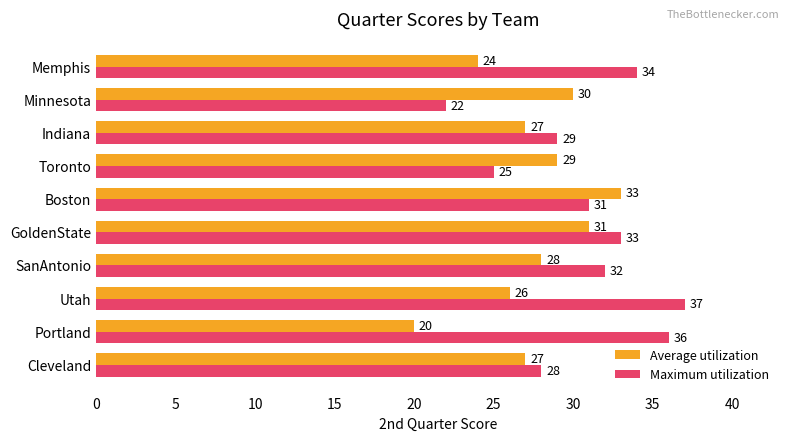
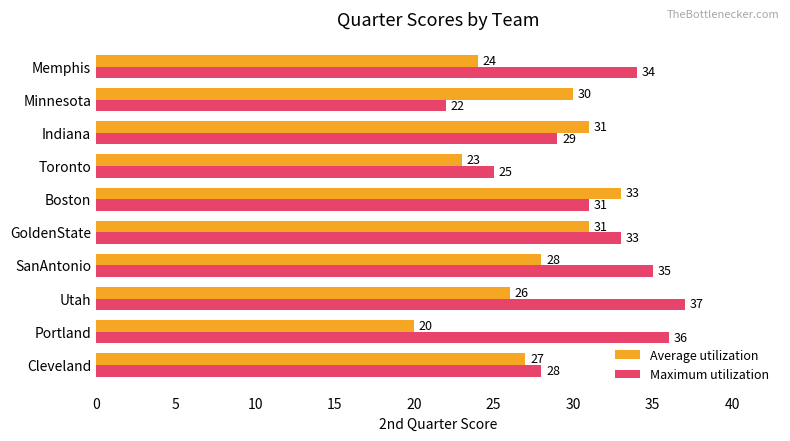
Average utilization, Indiana: 27 -> 31
Average utilization, Toronto: 29 -> 23
Maximum utilization, SanAntonio: 32 -> 35
